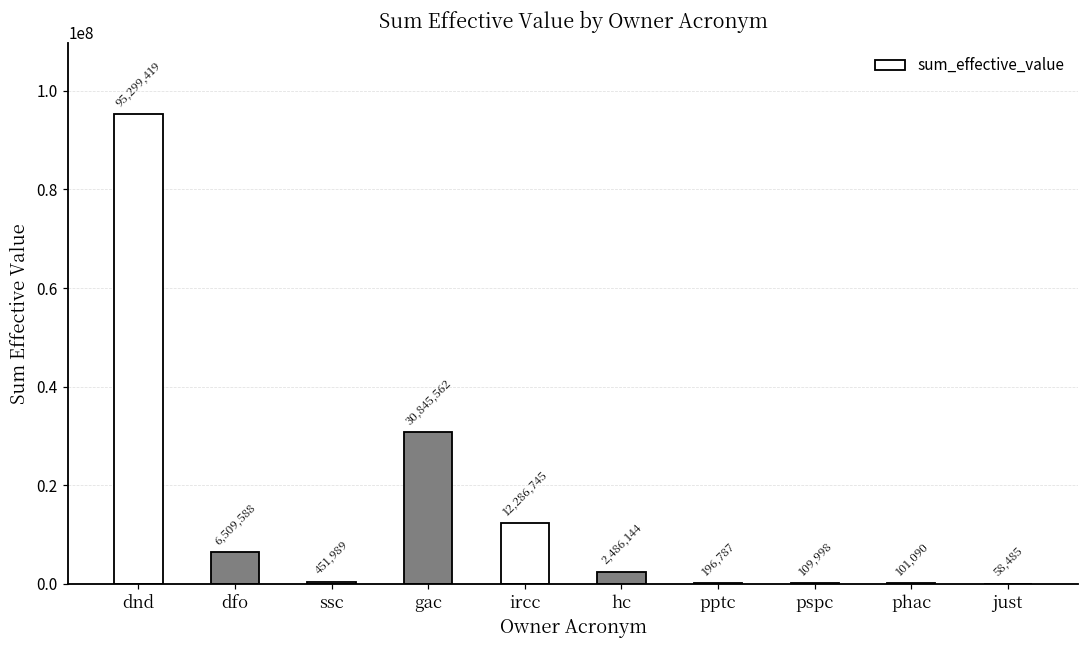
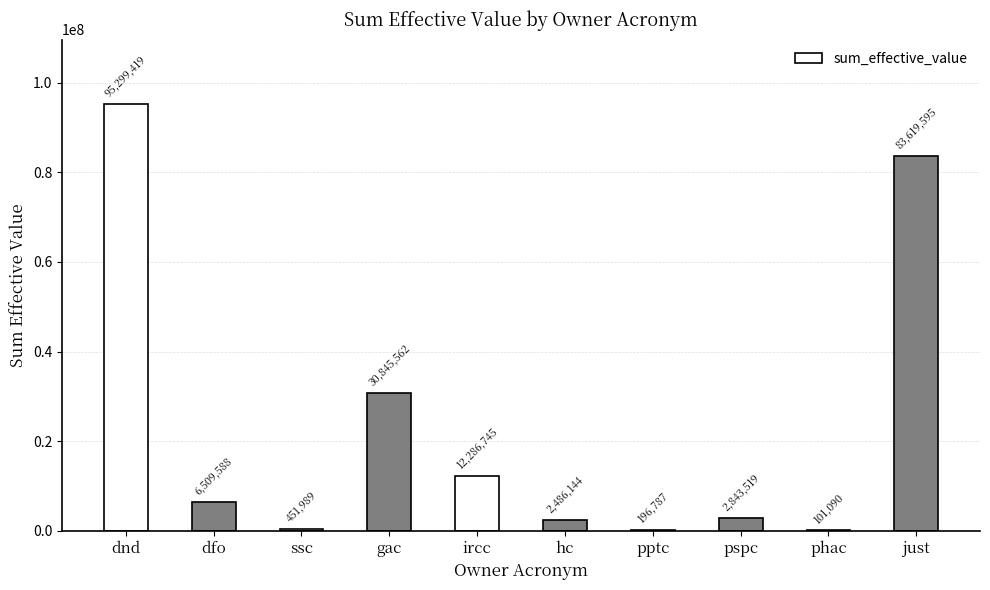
pspc: 109,998 -> 2,843,519
just: 58,485 -> 83,619,595
